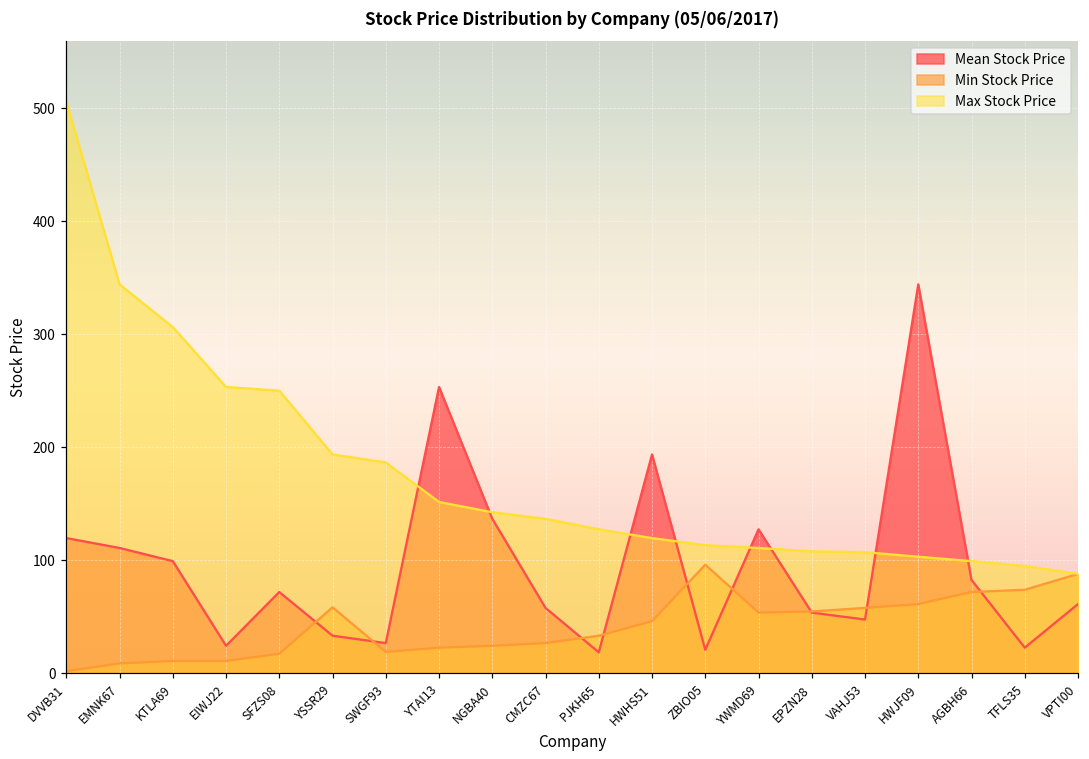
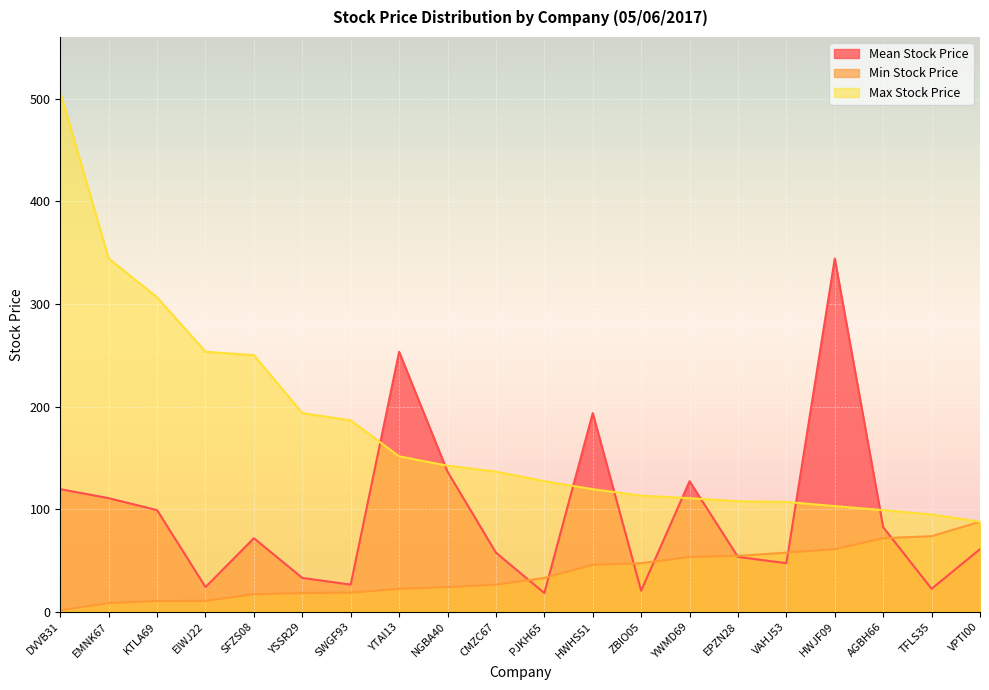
Min Stock Price, YSSR29: 58 -> 18
Min Stock Price, ZBIO05: 96 -> 47
